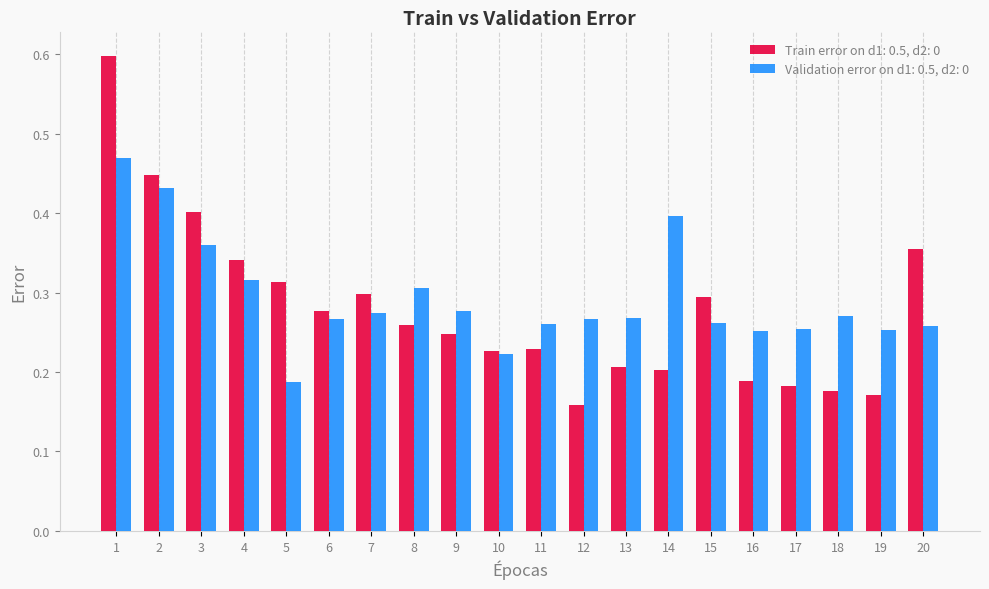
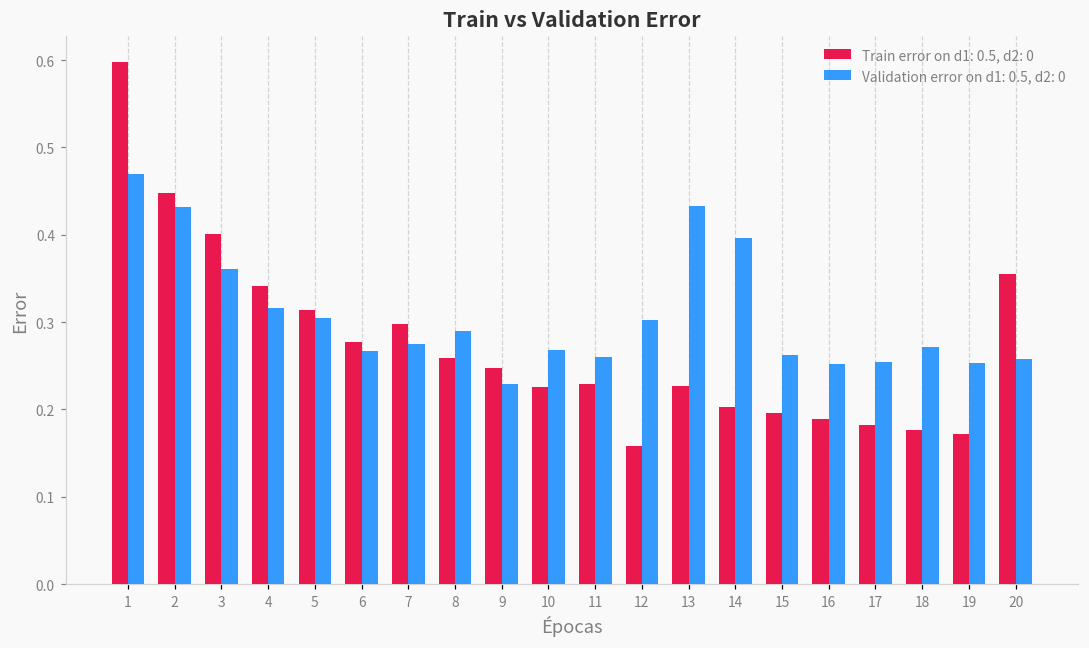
Validation error on d1: 0.5, d2: 0, 5: 0.19 -> 0.30
Validation error on d1: 0.5, d2: 0, 8: 0.31 -> 0.29
Validation error on d1: 0.5, d2: 0, 9: 0.28 -> 0.23
Validation error on d1: 0.5, d2: 0, 10: 0.22 -> 0.27
Validation error on d1: 0.5, d2: 0, 12: 0.27 -> 0.30
Train error on d1: 0.5, d2: 0, 13: 0.21 -> 0.23
Validation error on d1: 0.5, d2: 0, 13: 0.27 -> 0.43
Train error on d1: 0.5, d2: 0, 15: 0.29 -> 0.20
